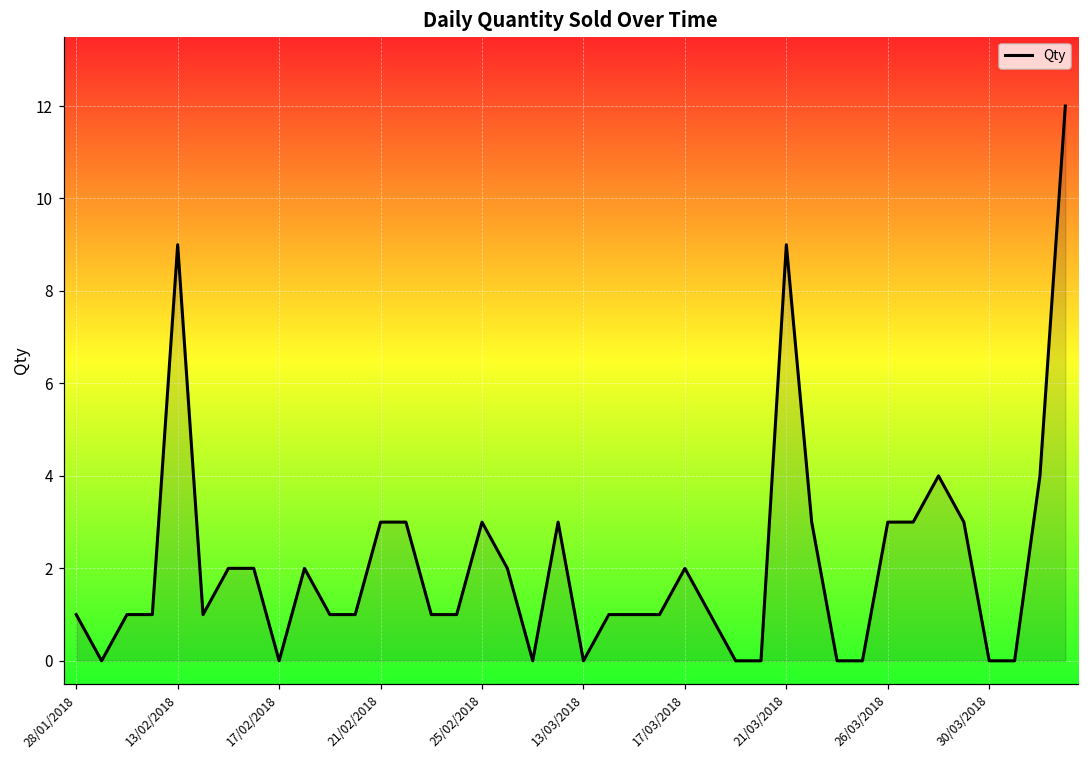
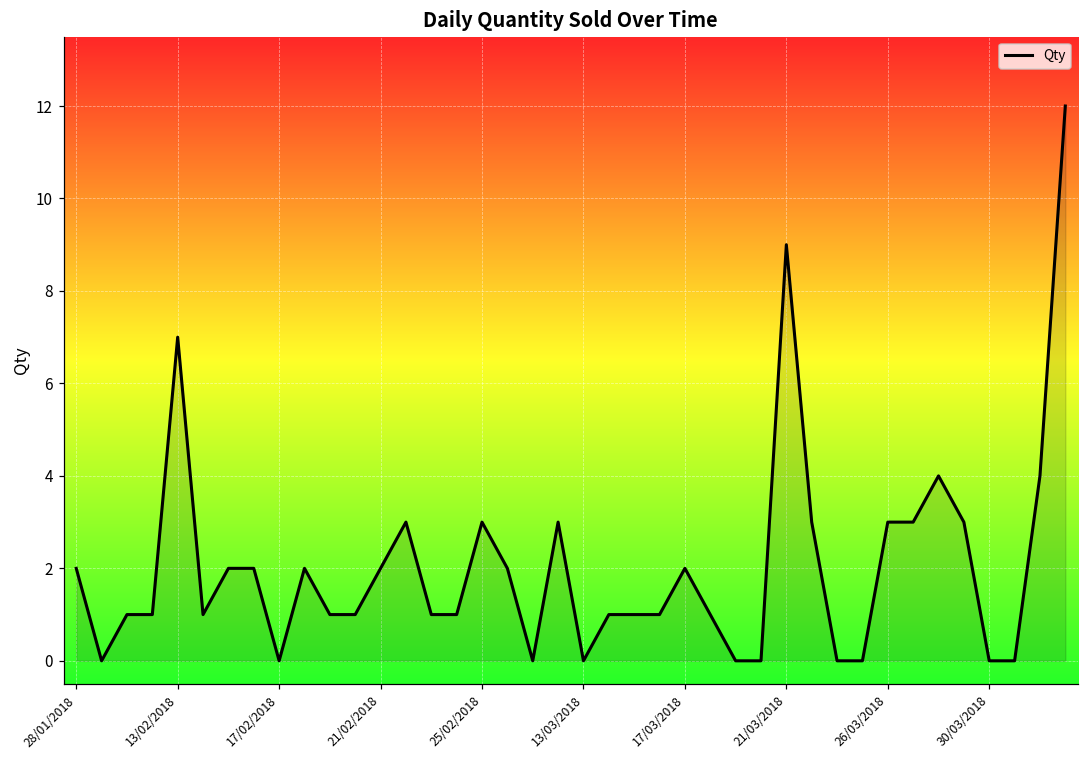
28/01/2018: 1 -> 2
13/02/2018: 9 -> 7
21/02/2018: 3 -> 2
